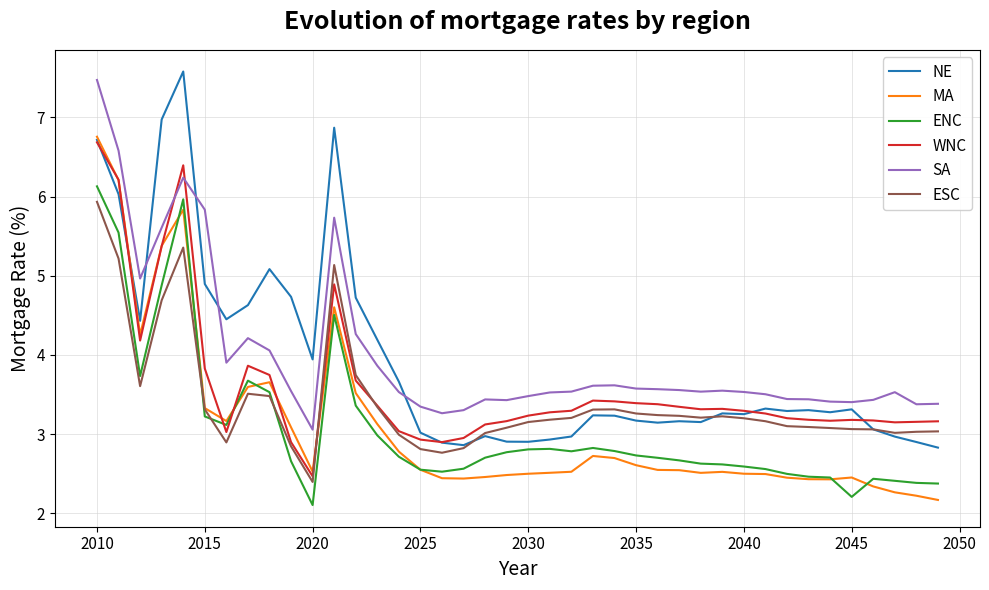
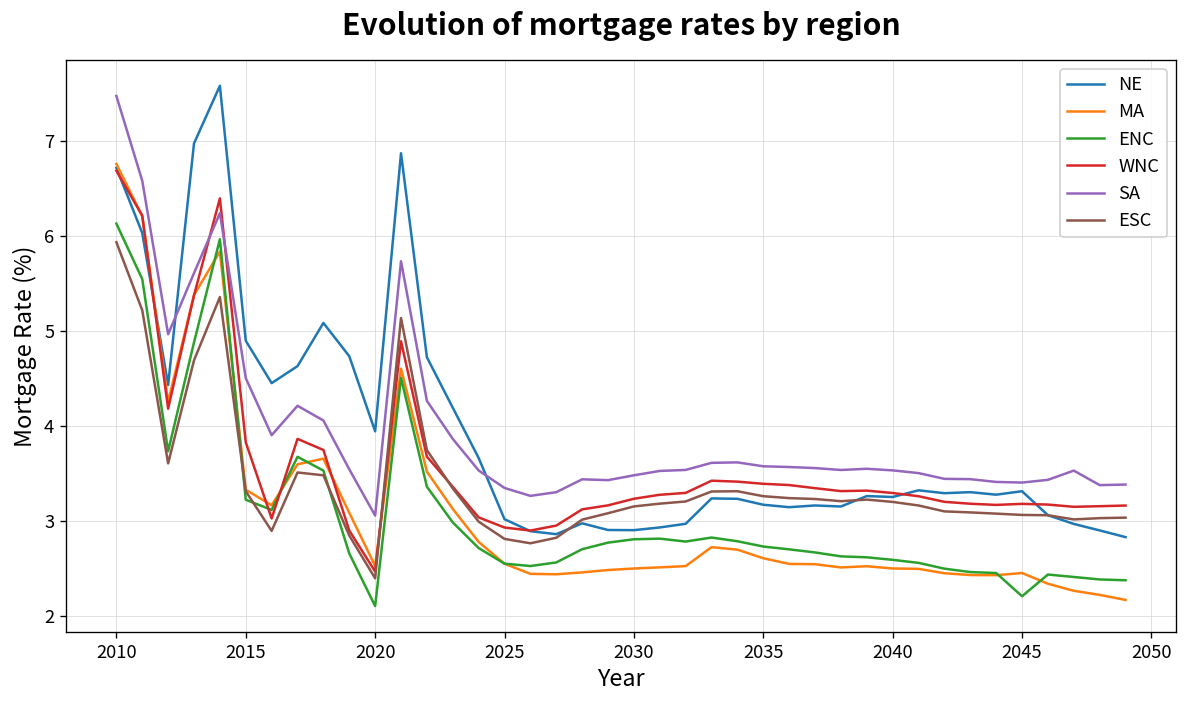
SA, 2015: 5.8 -> 4.5
